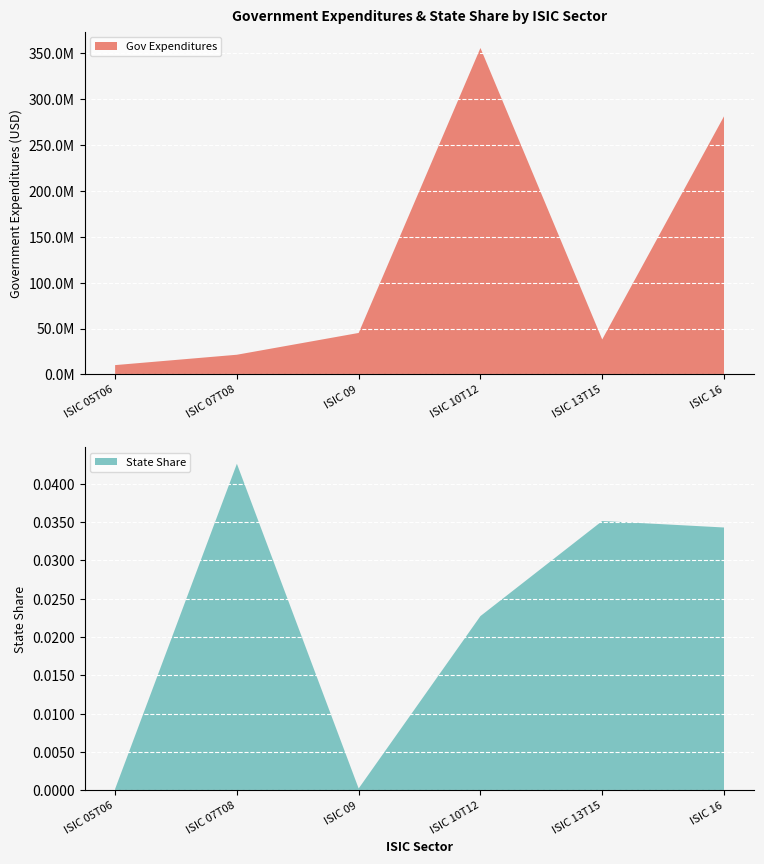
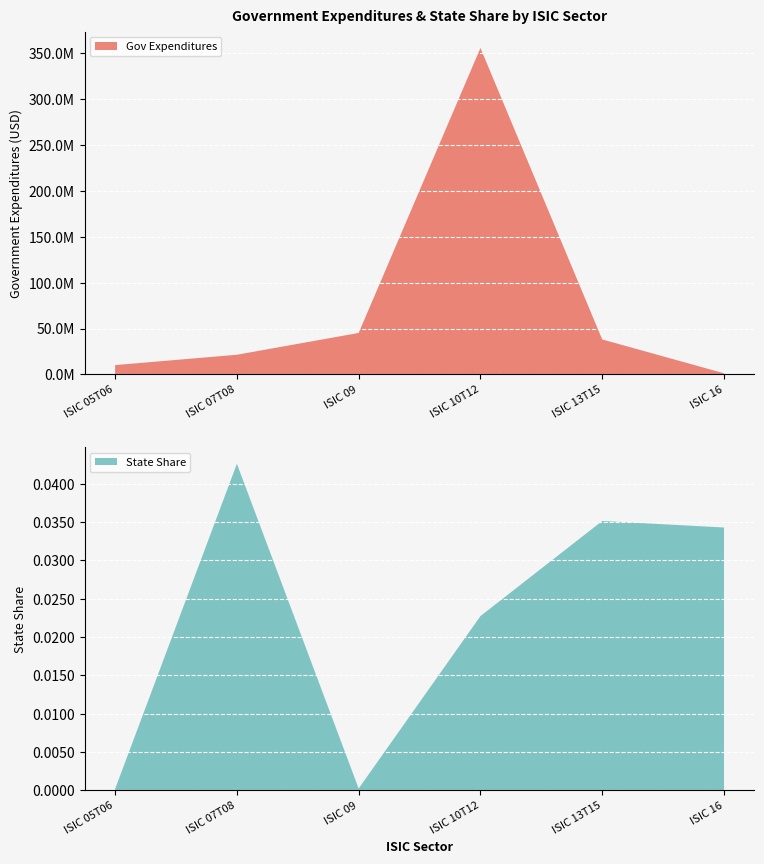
Government Expenditures & State Share by ISIC Sector, ISIC 16: 280000000 -> 0
